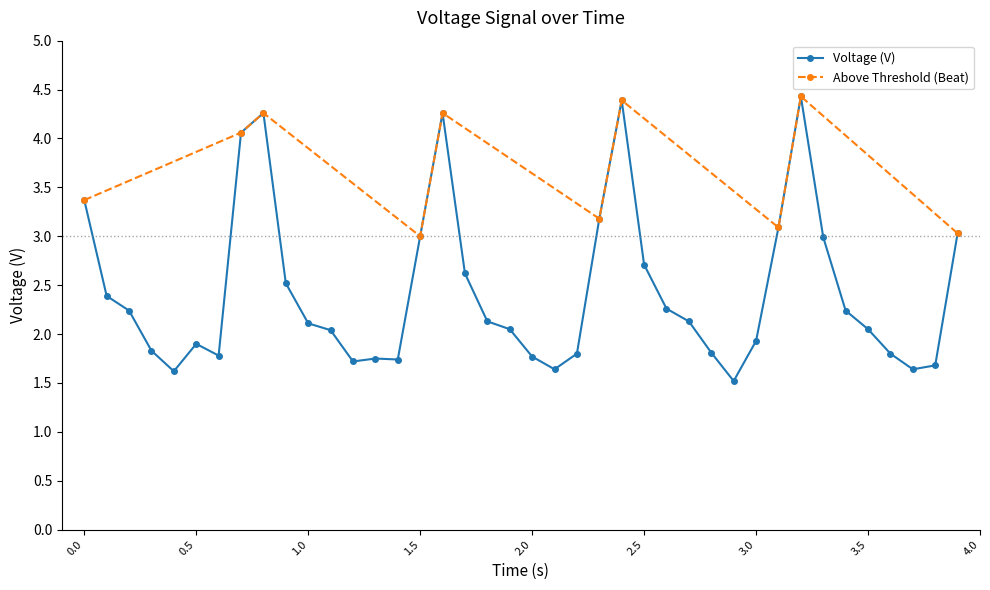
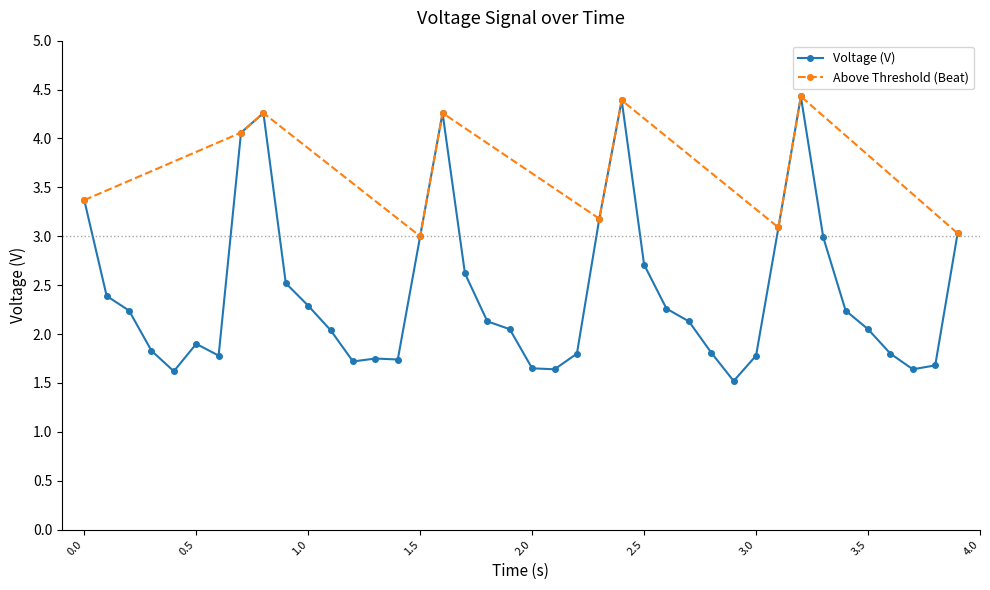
Voltage (V), 1.0: 2.1 -> 2.3
Voltage (V), 2.0: 1.8 -> 1.7
Voltage (V), 3.0: 1.9 -> 1.8
